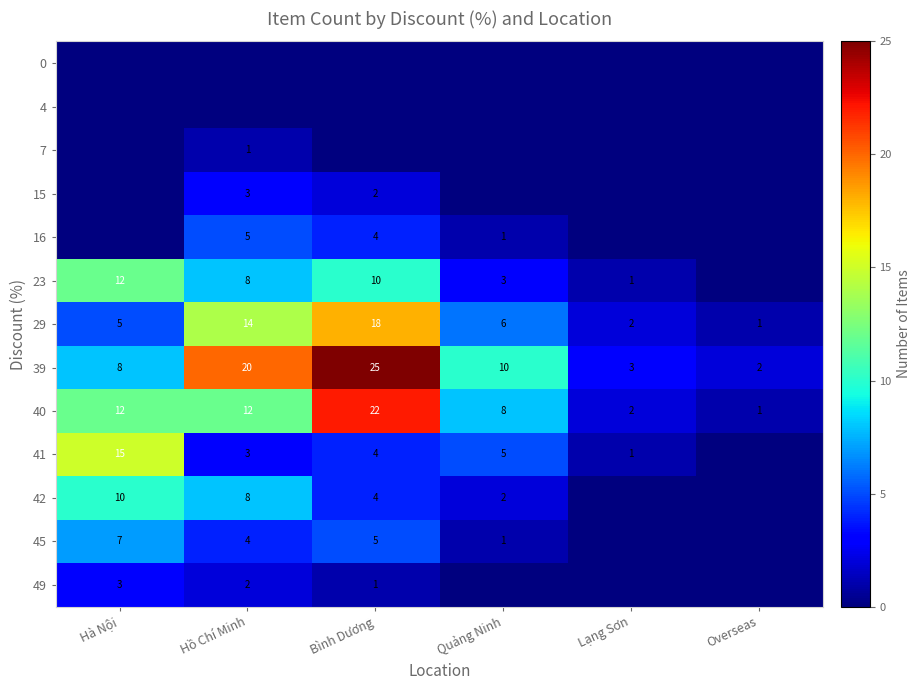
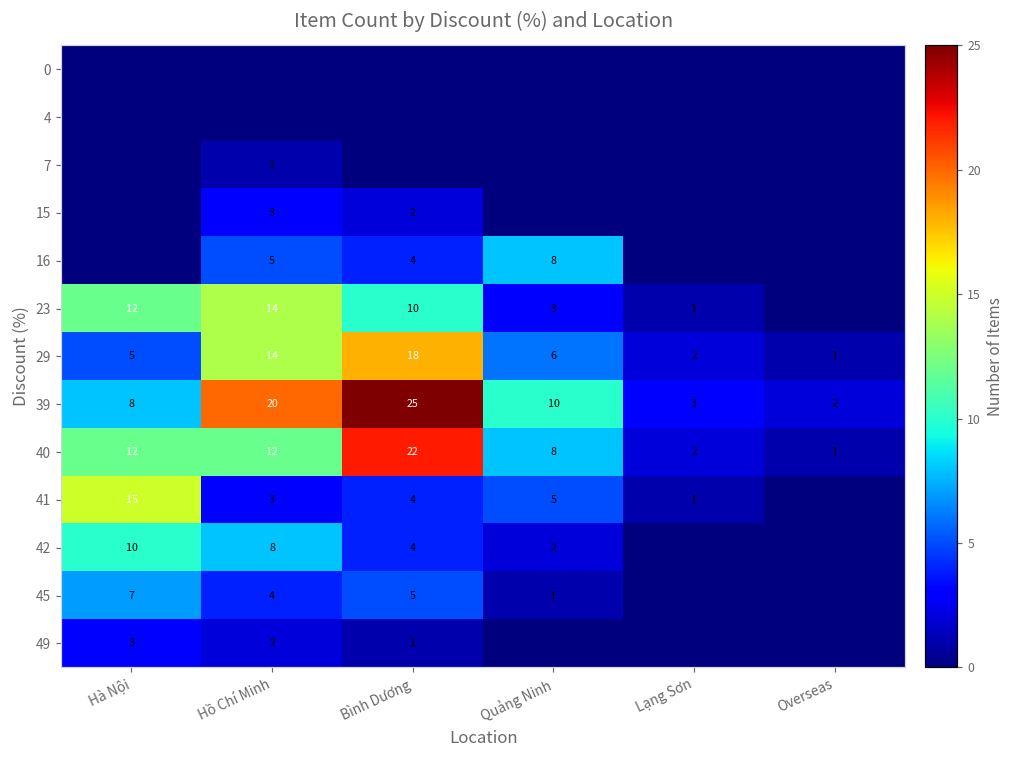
16, Quảng Ninh: 1 -> 8
23, Hồ Chí Minh: 8 -> 14
